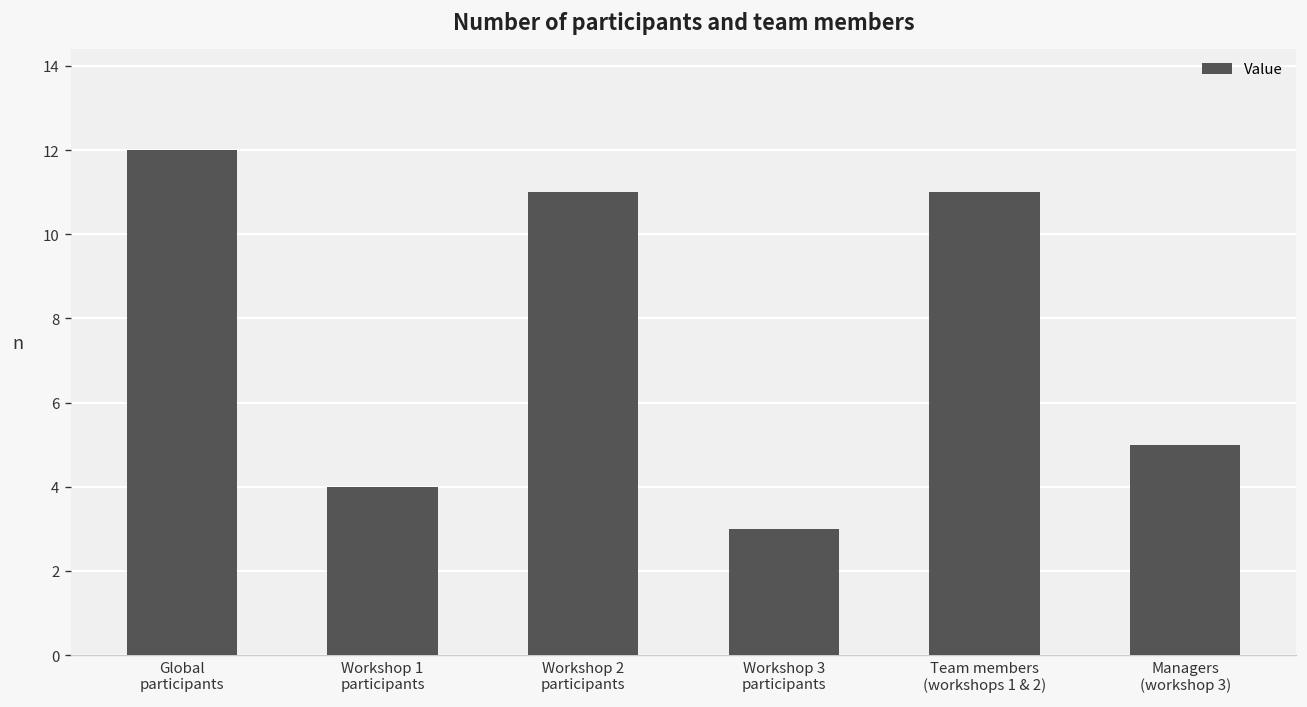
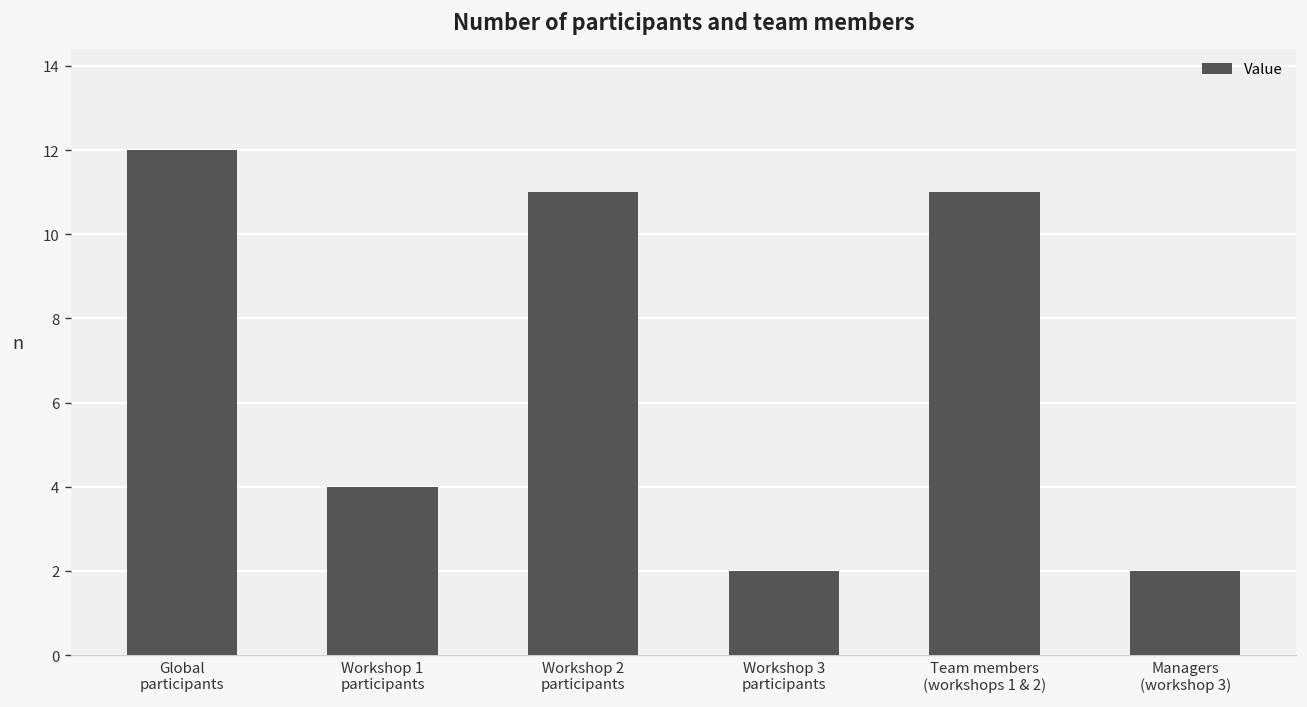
Workshop 3 participants: 3 -> 2
Managers (workshop 3): 5 -> 2
